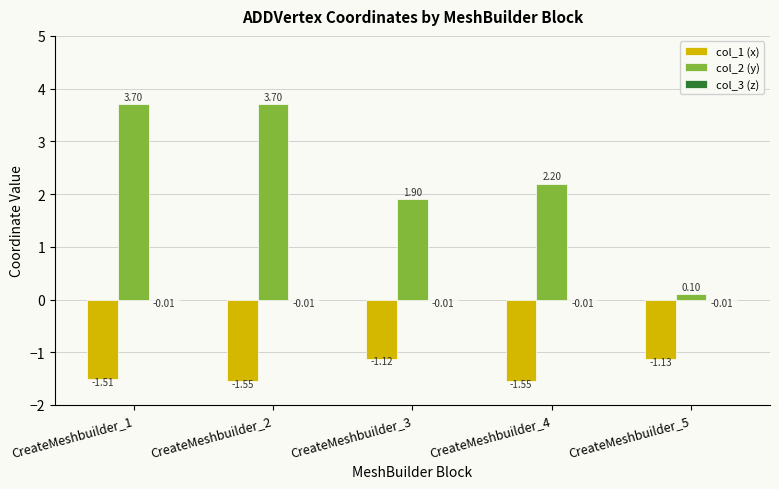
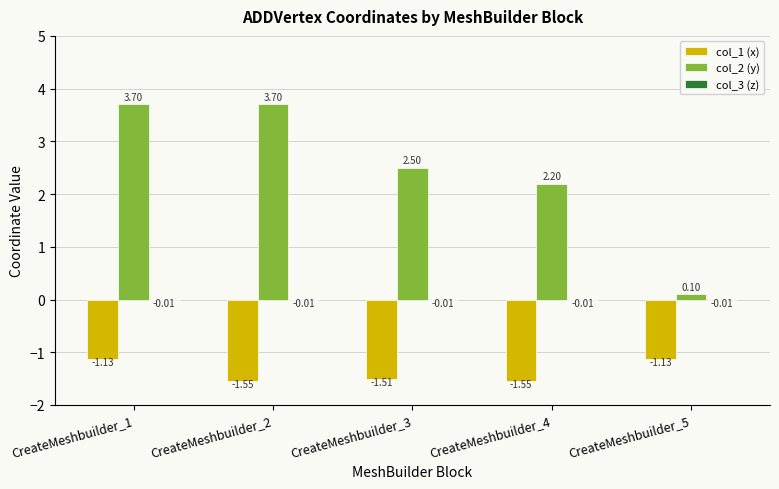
col_1 (x), CreateMeshbuilder_1: -1.51 -> -1.13
col_1 (x), CreateMeshbuilder_3: -1.12 -> -1.51
col_2 (y), CreateMeshbuilder_3: 1.90 -> 2.50
